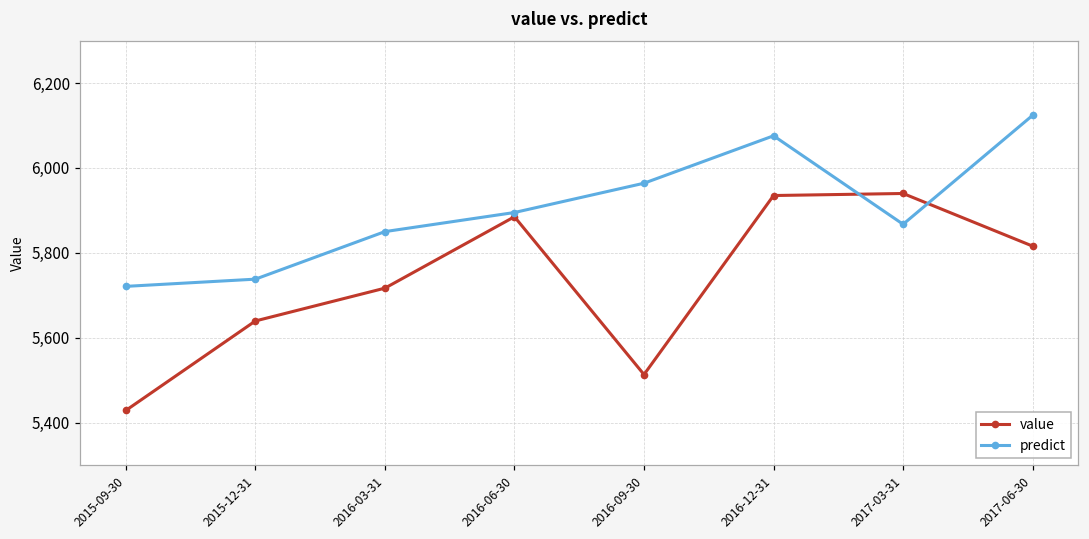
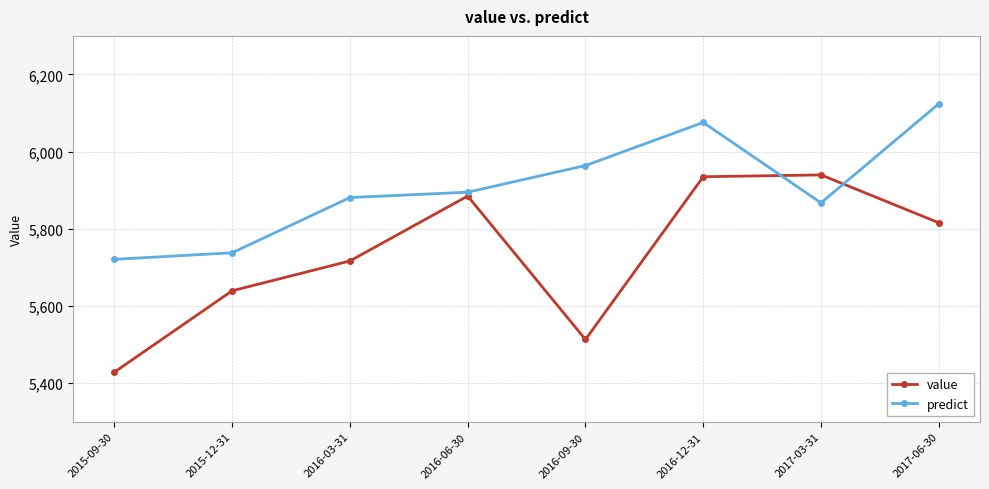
predict, 2016-03-31: 5,850 -> 5,880
